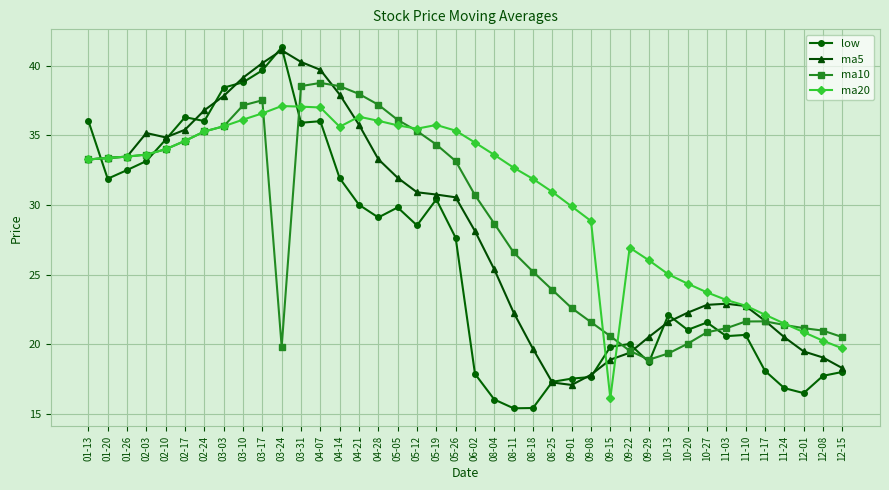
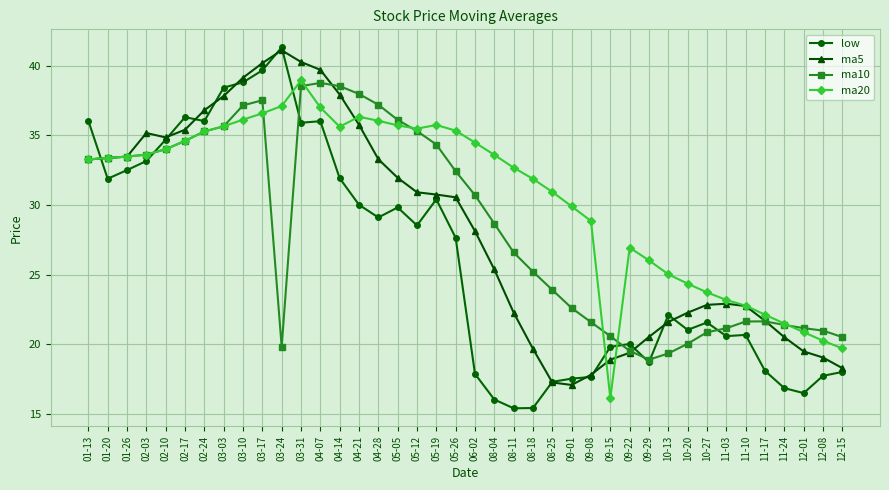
ma20, 03-31: 37.1 -> 38.9
ma10, 05-26: 33.2 -> 32.4
